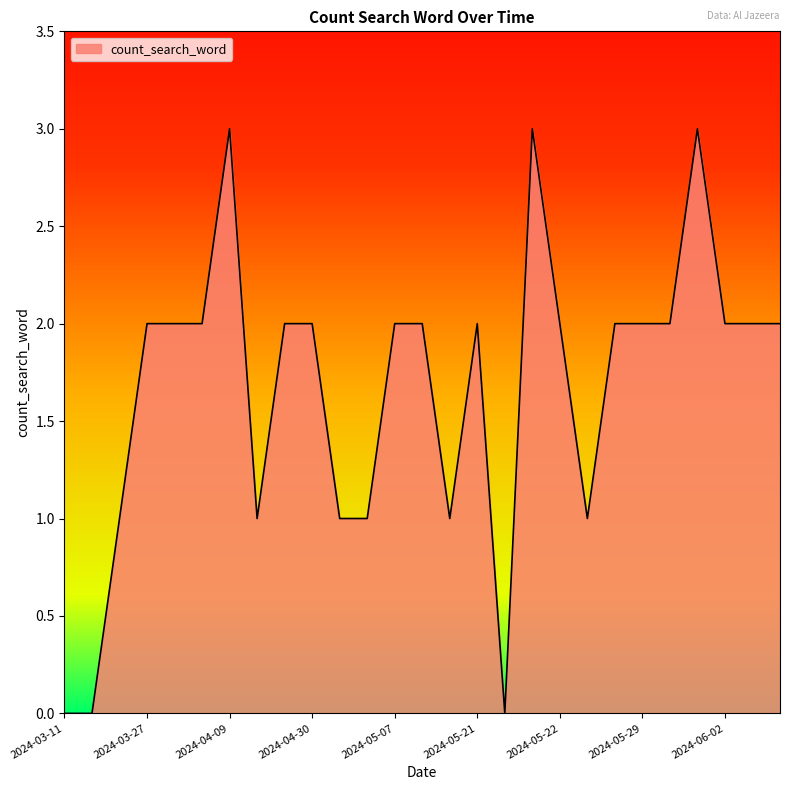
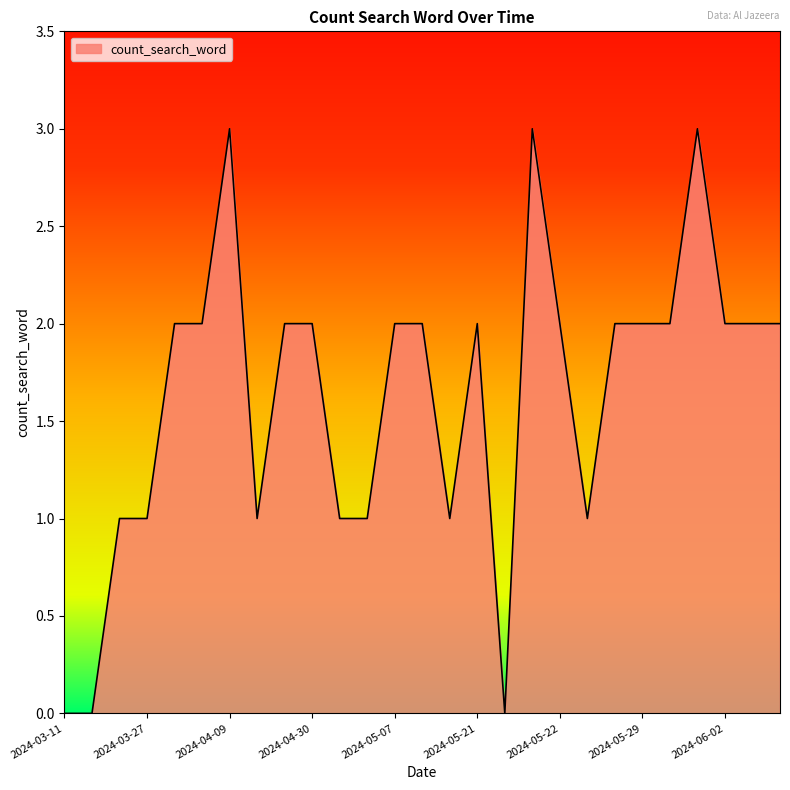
2024-03-27: 2 -> 1
